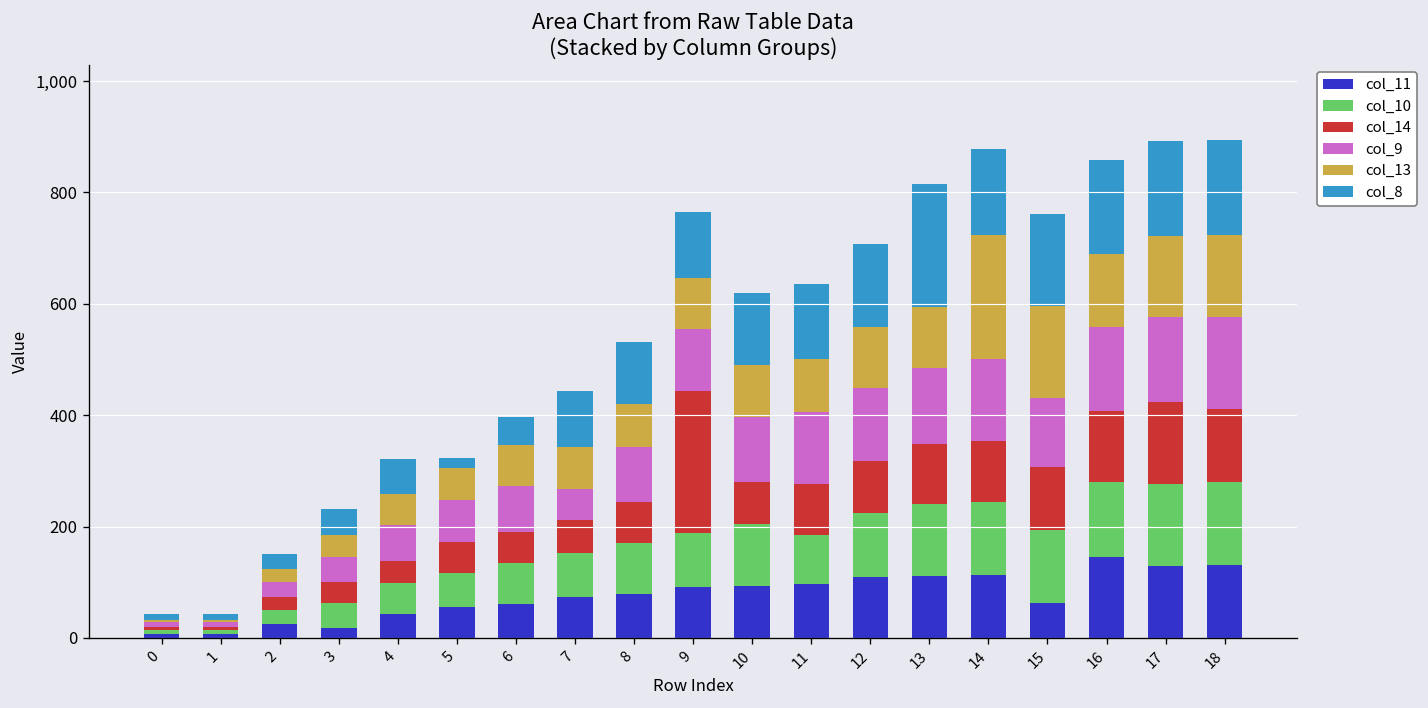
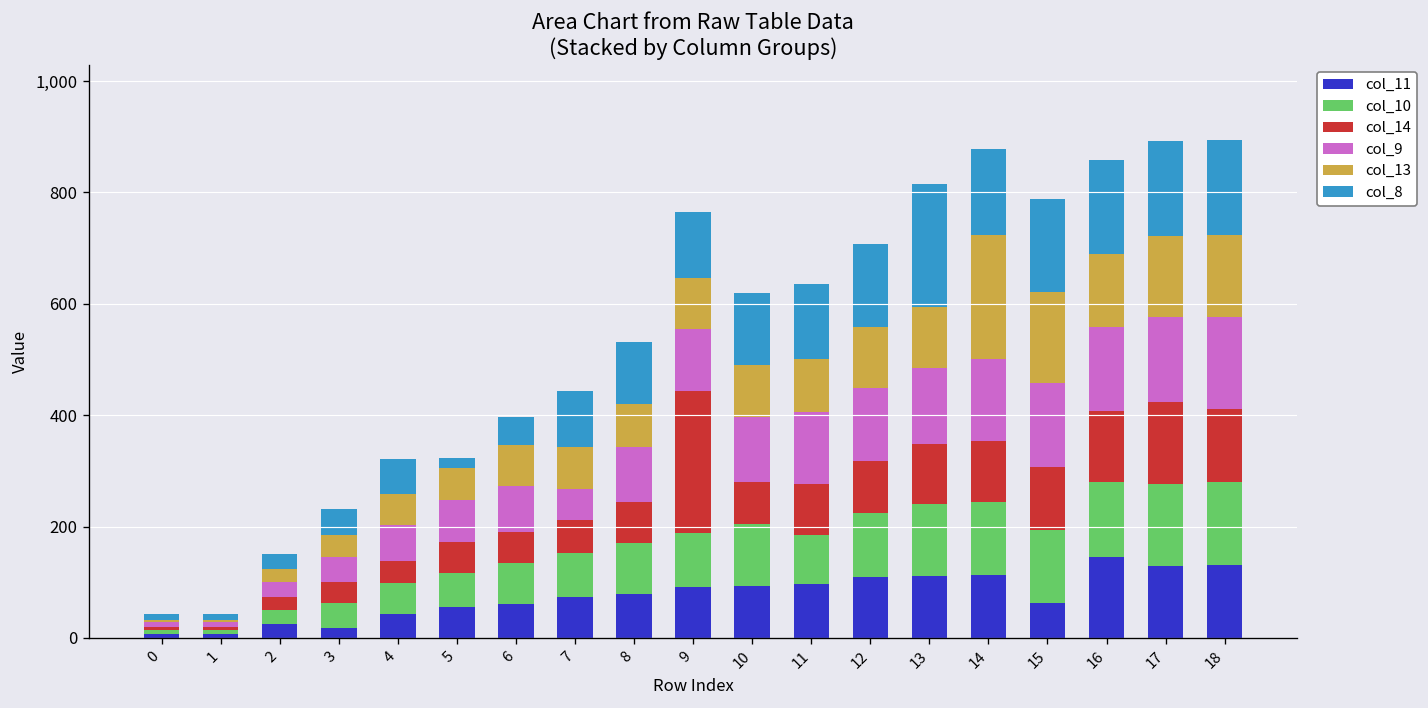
col_9, 15: 120 -> 150
